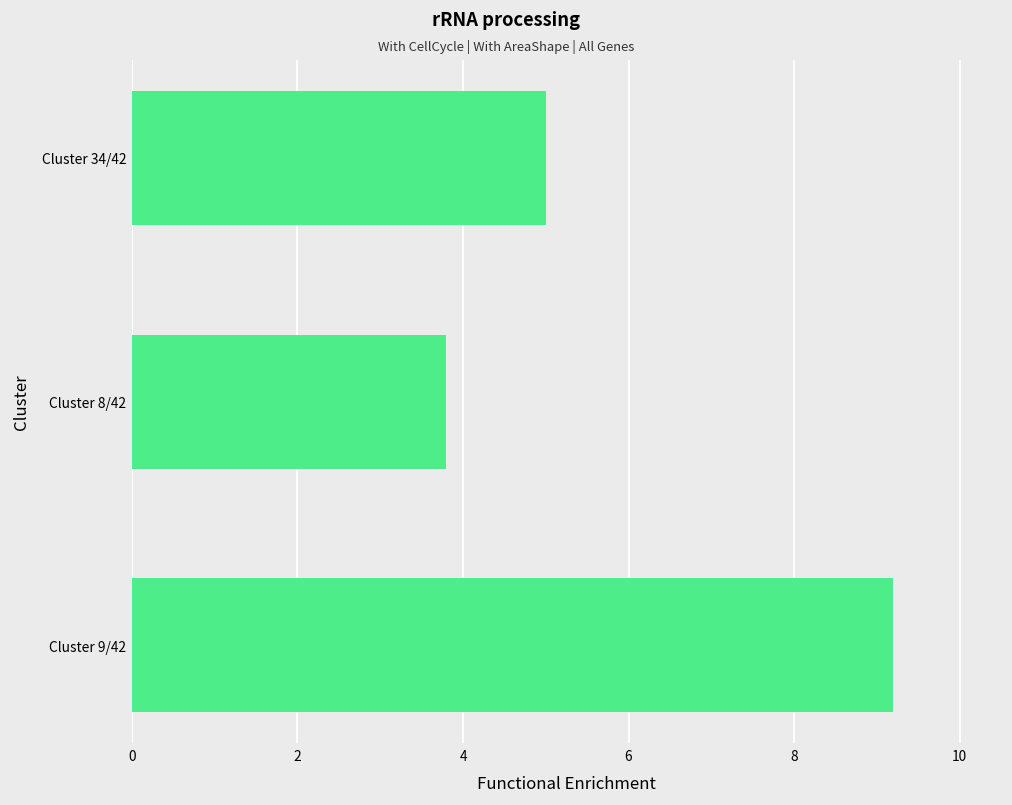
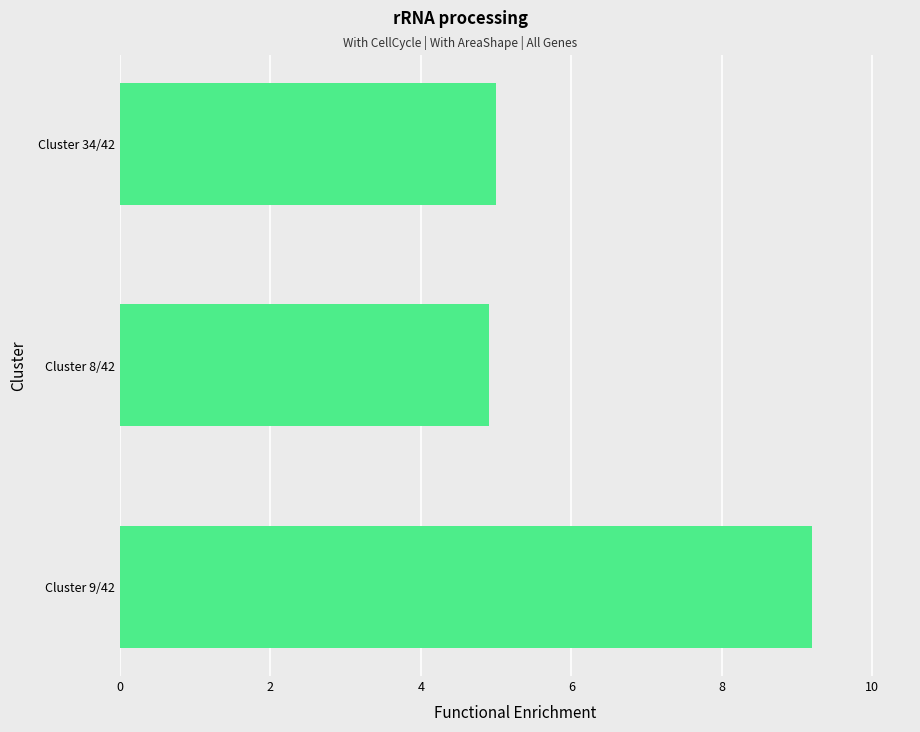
Cluster 8/42: 3.8 -> 4.9
